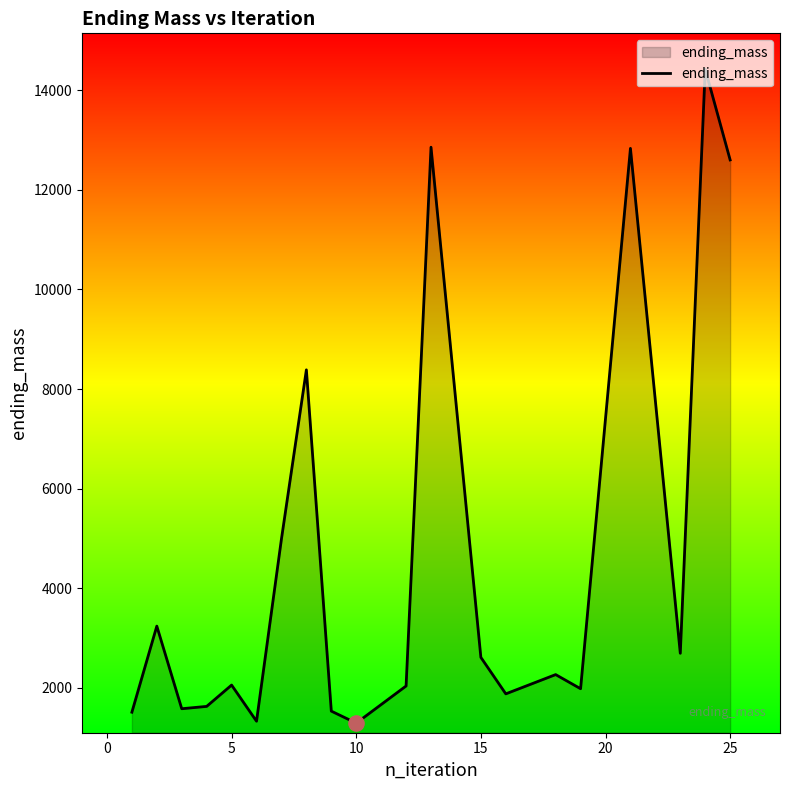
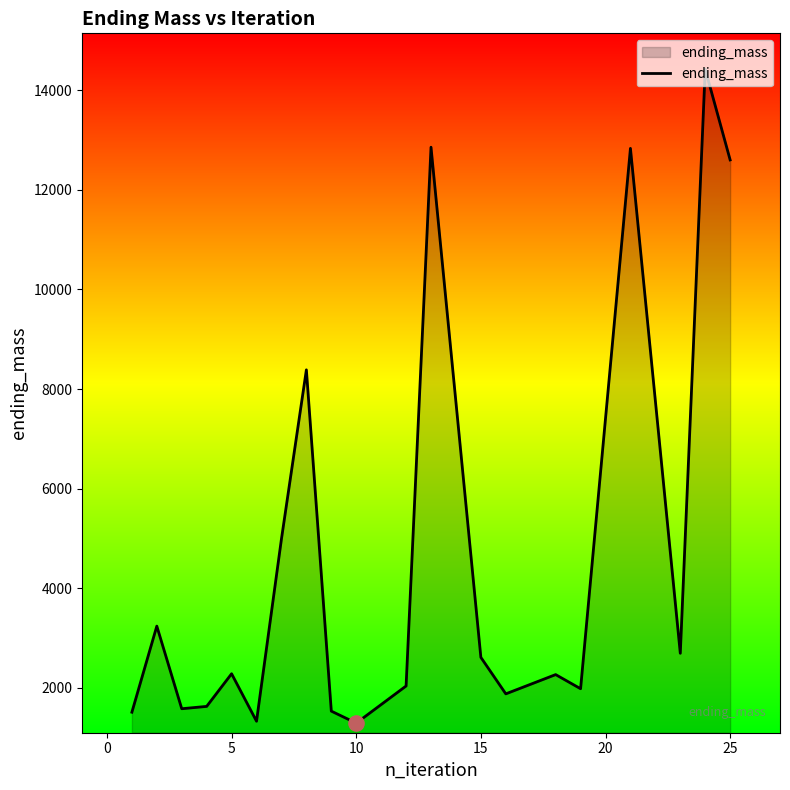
ending_mass, 5: 2100 -> 2300
